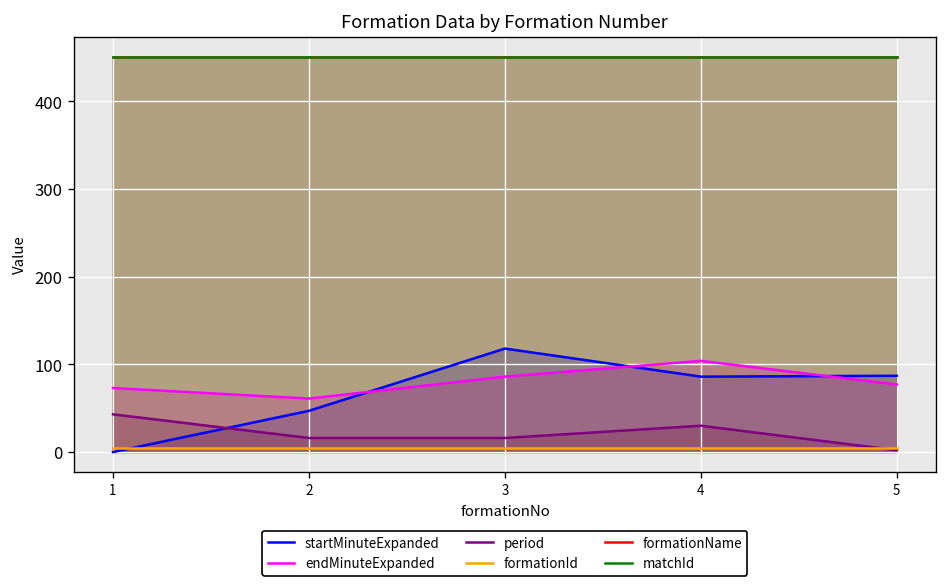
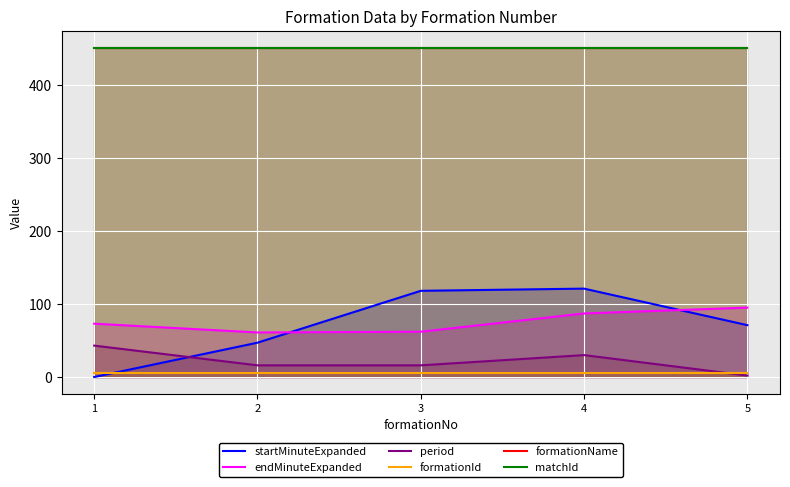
endMinuteExpanded, 3: 90 -> 60
startMinuteExpanded, 4: 90 -> 120
endMinuteExpanded, 4: 100 -> 90
startMinuteExpanded, 5: 90 -> 70
endMinuteExpanded, 5: 80 -> 100
